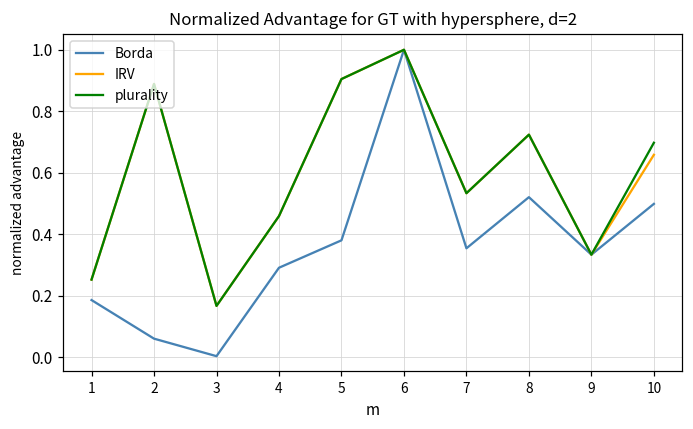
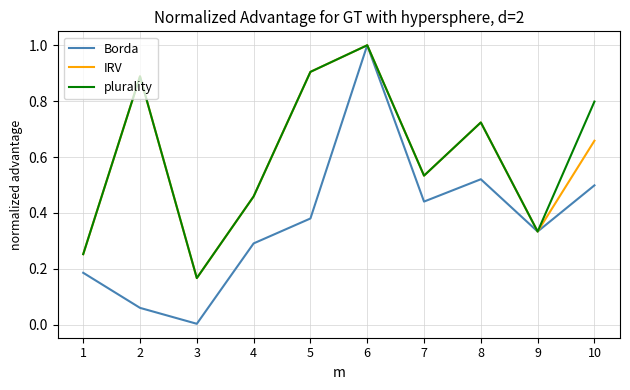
Borda, 7: 0.35 -> 0.44
plurality, 10: 0.70 -> 0.80
